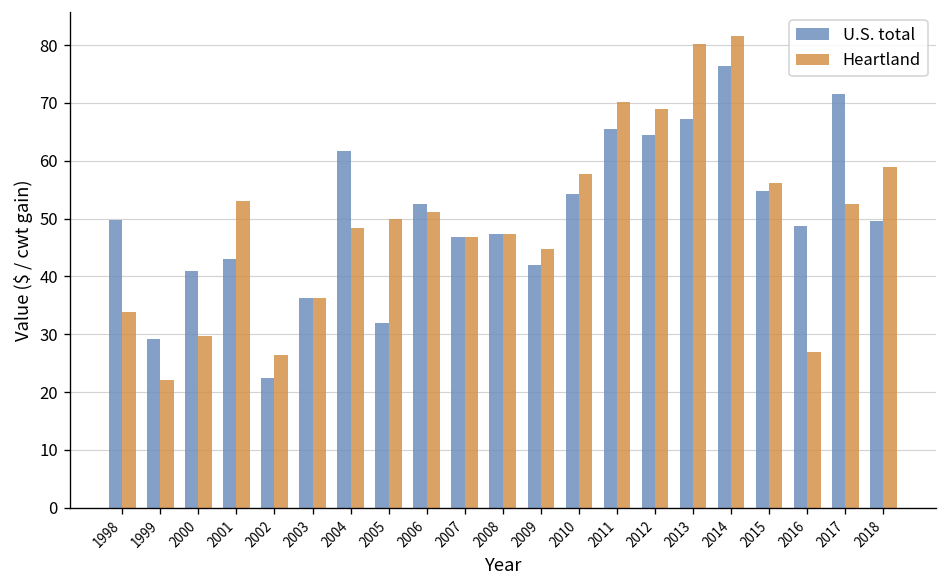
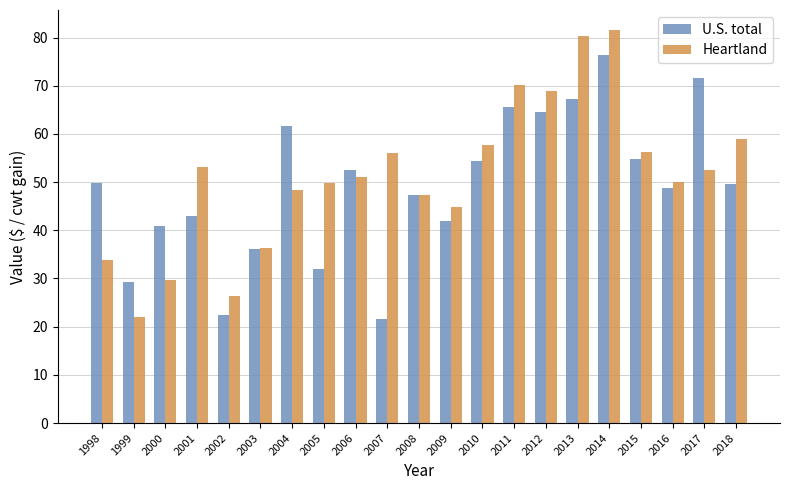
U.S. total, 2007: 47 -> 22
Heartland, 2007: 47 -> 56
Heartland, 2016: 27 -> 50
